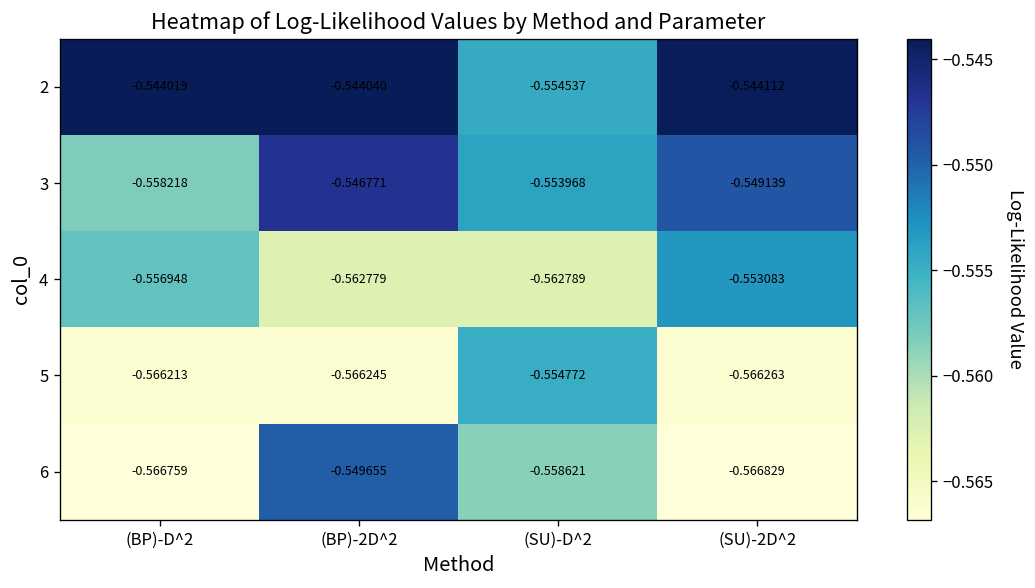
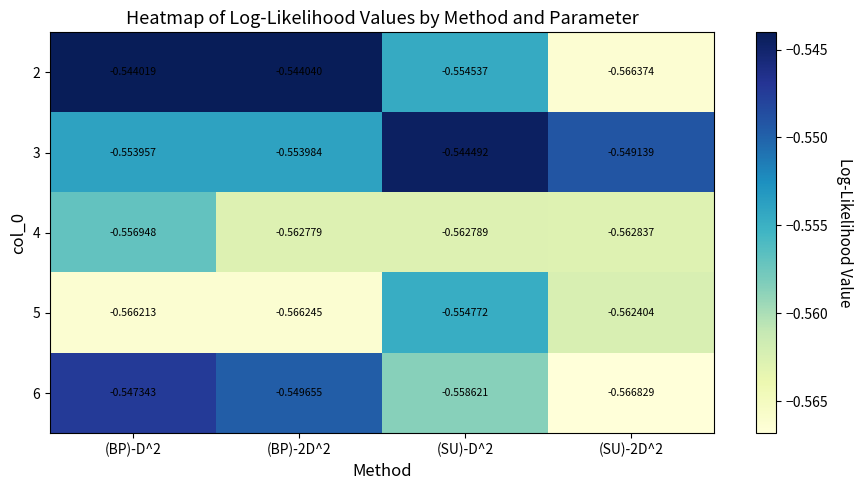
2, (SU)-2D^2: -0.544112 -> -0.566374
3, (BP)-D^2: -0.558218 -> -0.553957
3, (BP)-2D^2: -0.546771 -> -0.553984
3, (SU)-D^2: -0.553968 -> -0.544492
4, (SU)-2D^2: -0.553083 -> -0.562837
5, (SU)-2D^2: -0.566263 -> -0.562404
6, (BP)-D^2: -0.566759 -> -0.547343
